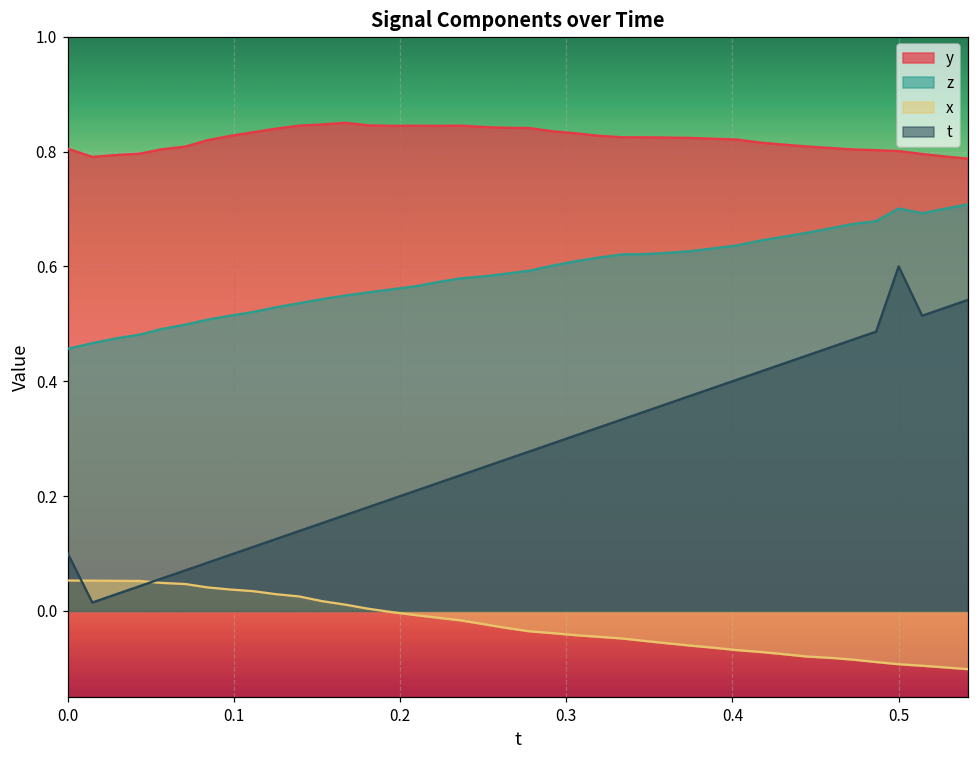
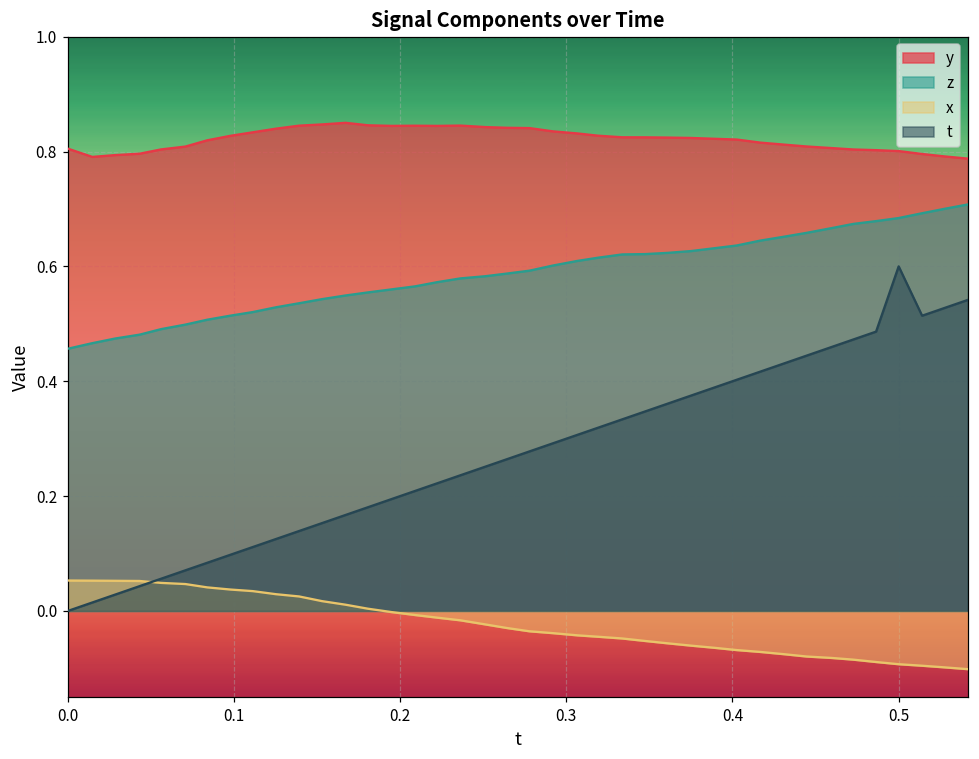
t, 0.0: 0.1 -> 0.0
z, 0.5: 0.70 -> 0.68
